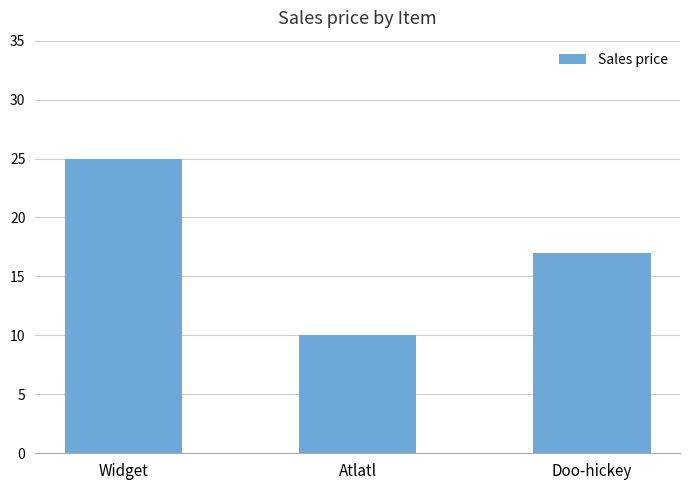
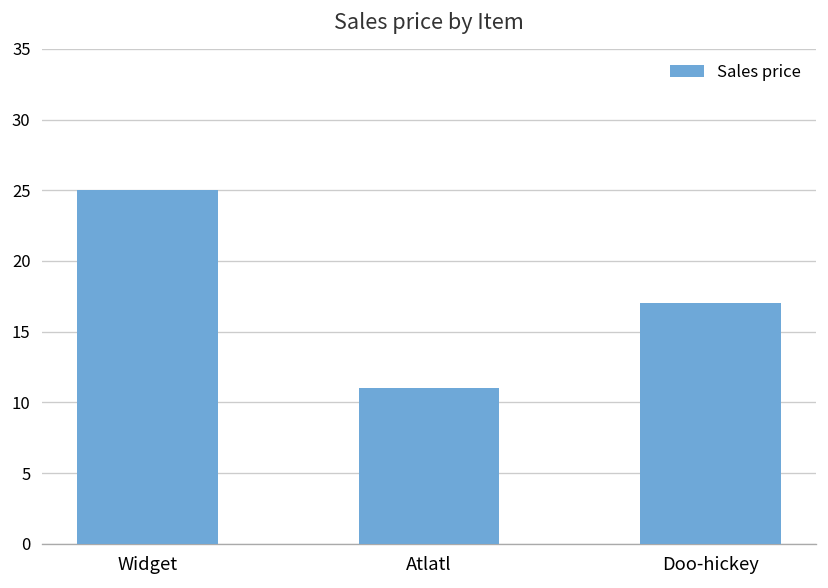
Atlatl: 10 -> 11
